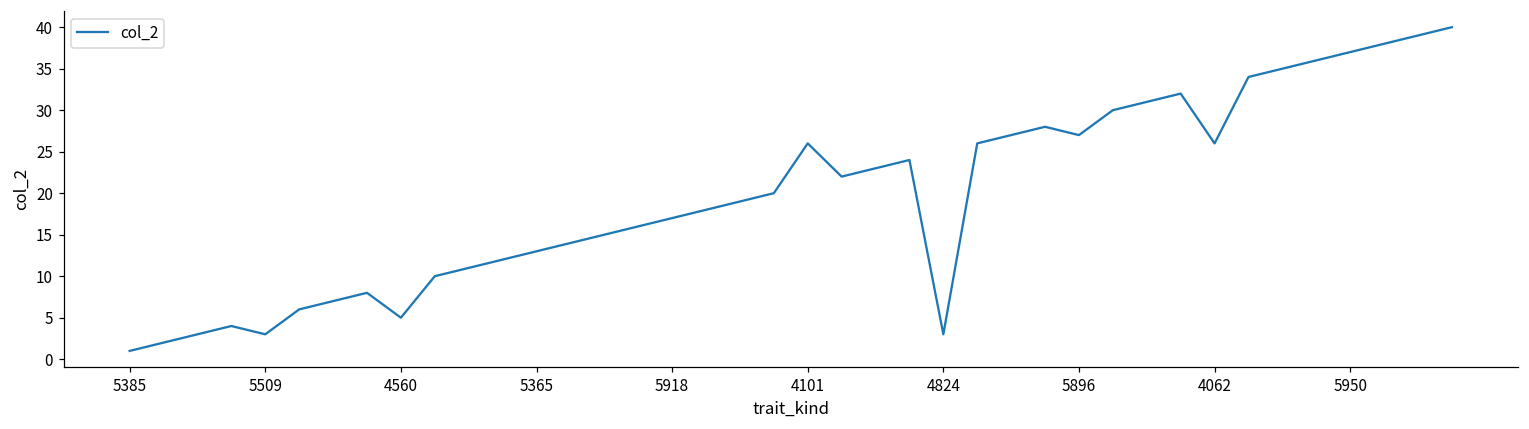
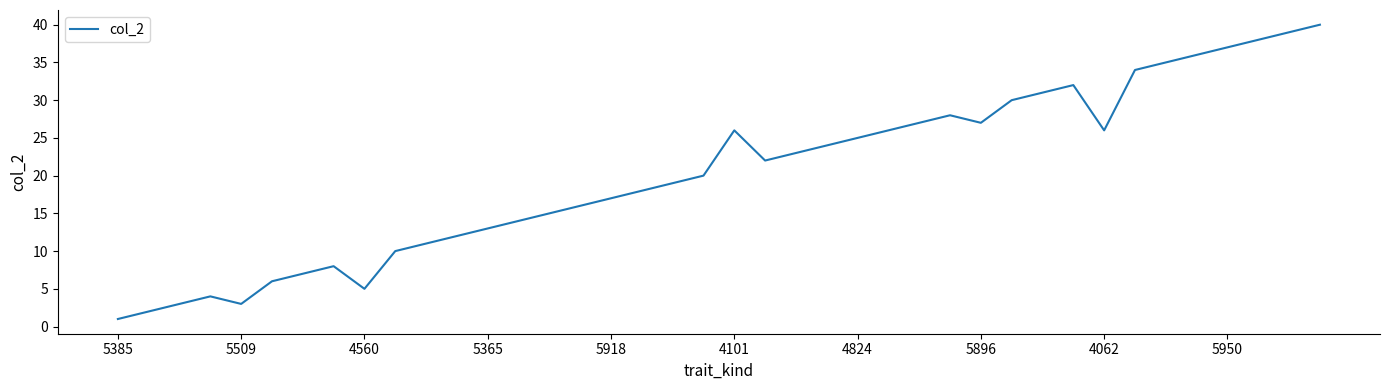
4824: 3 -> 25
